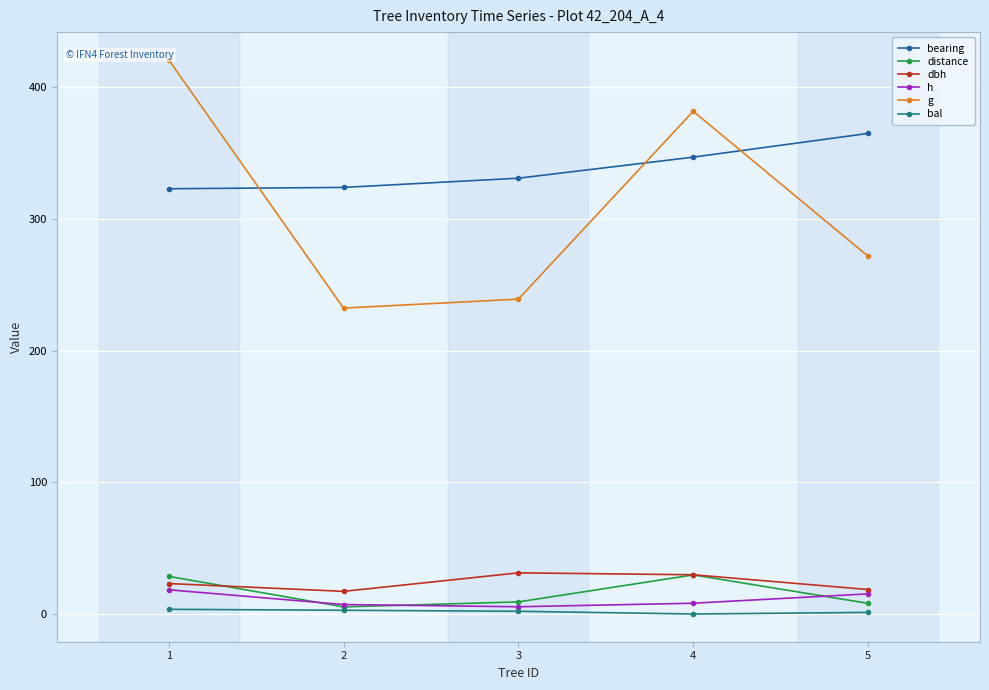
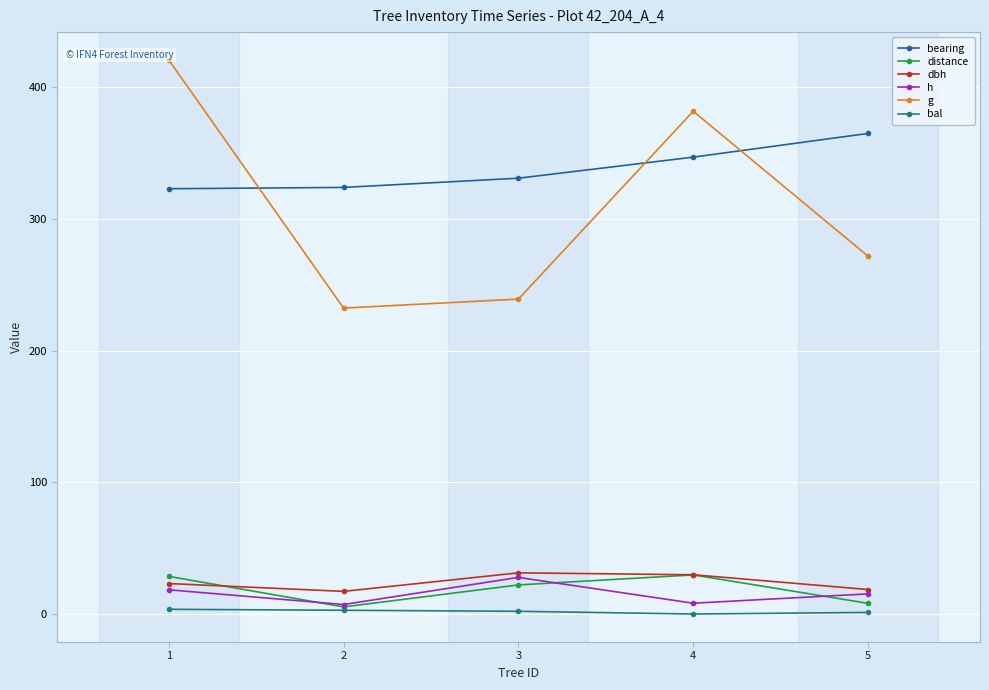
distance, 3: 9 -> 22
h, 3: 6 -> 28
